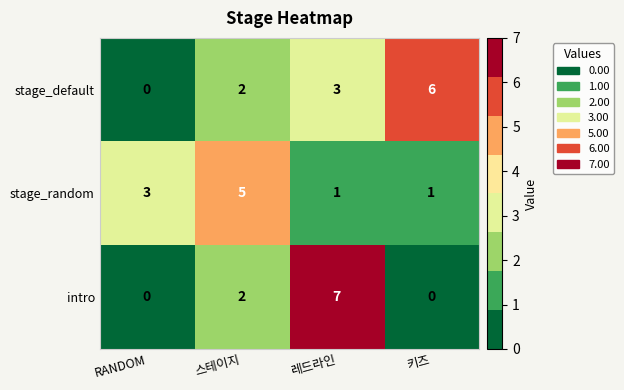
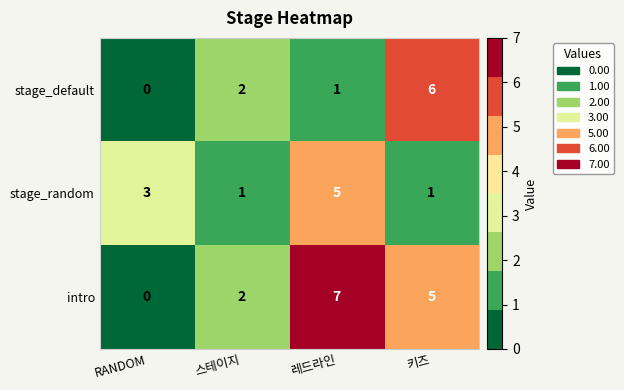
stage_default, 레드라인: 3 -> 1
stage_random, 스테이지: 5 -> 1
stage_random, 레드라인: 1 -> 5
intro, 키즈: 0 -> 5
